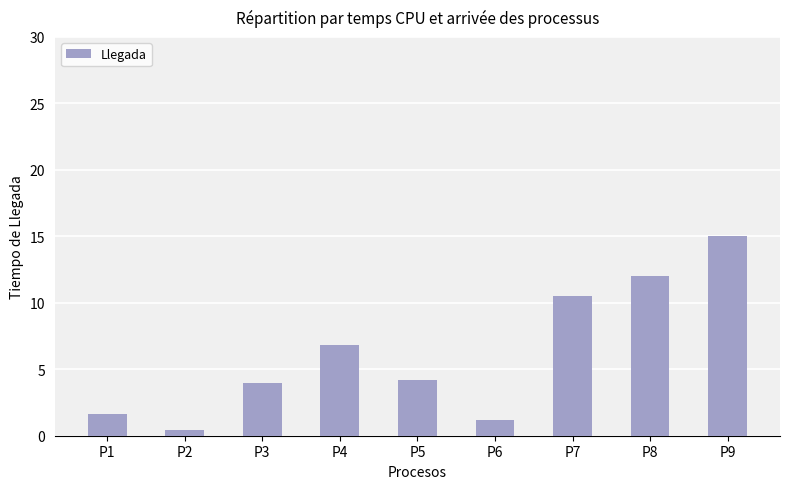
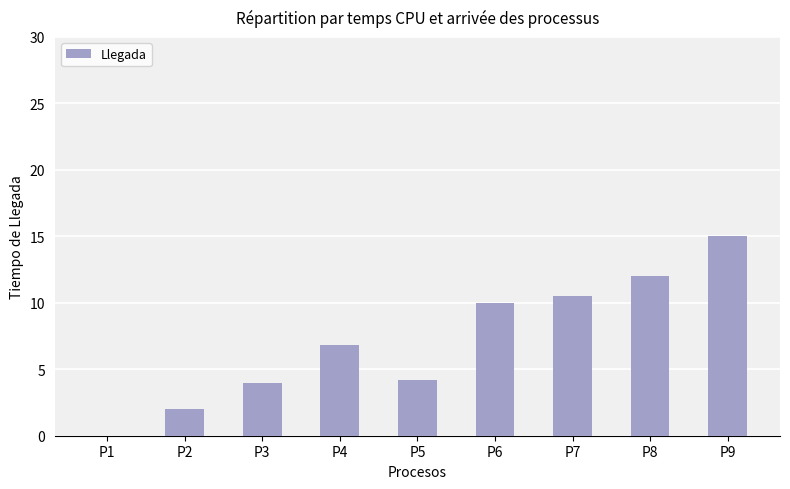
P1: 1.6 -> 0.0
P2: 0.4 -> 2.0
P6: 1.2 -> 10.0
